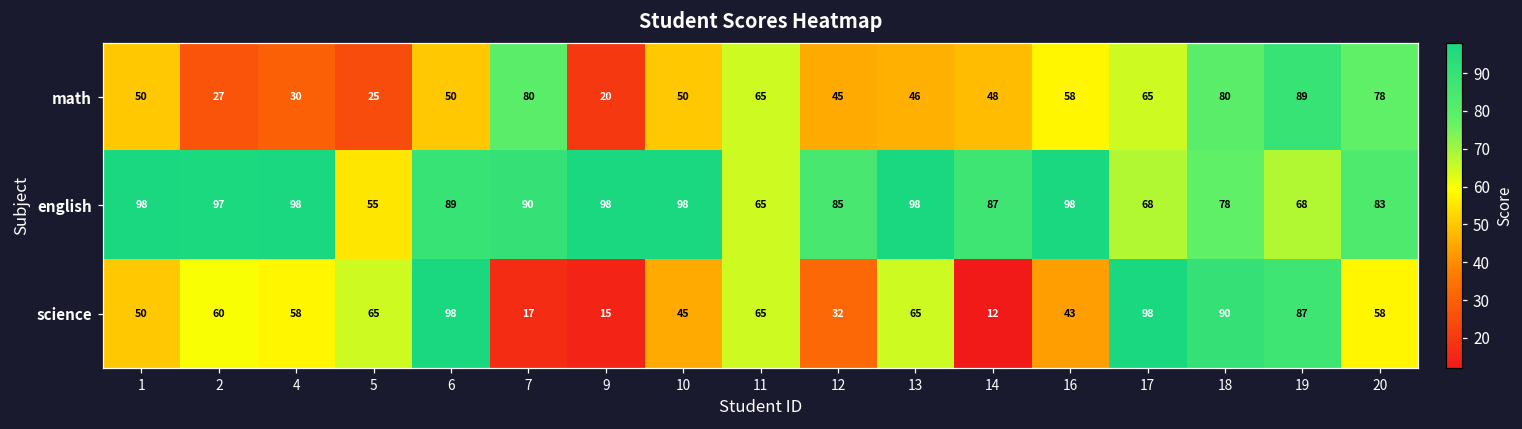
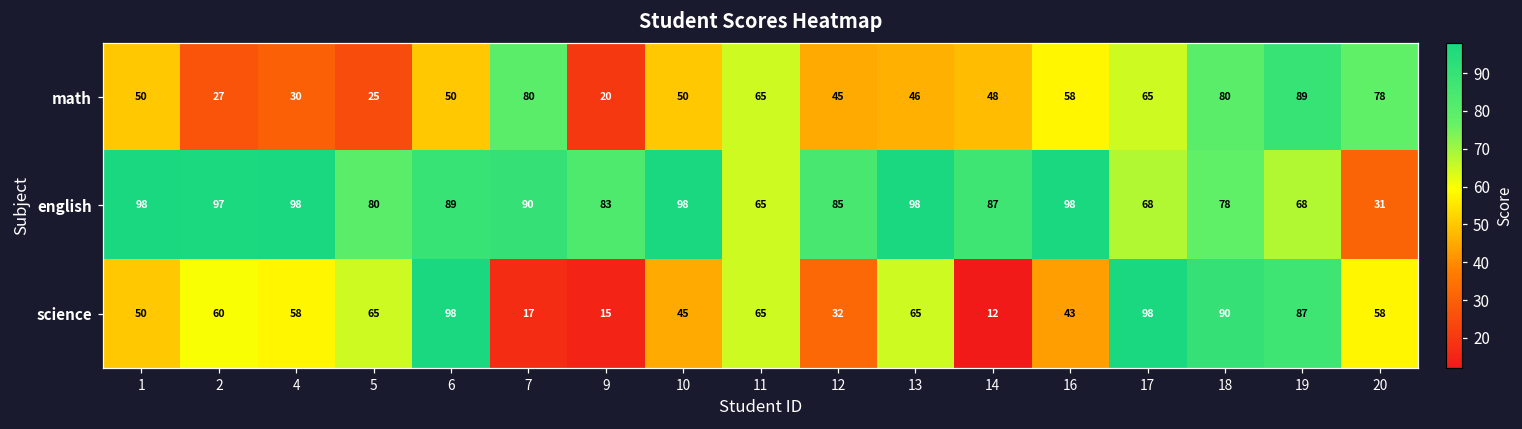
english, 5: 55 -> 80
english, 9: 98 -> 83
english, 20: 83 -> 31
